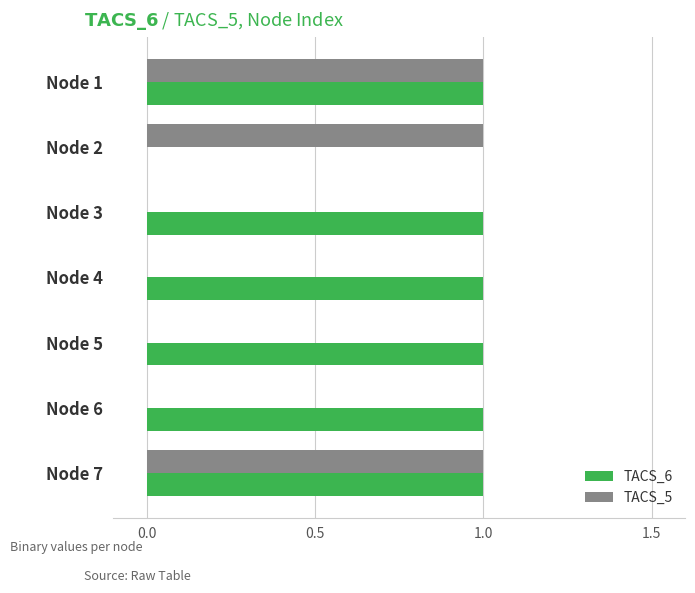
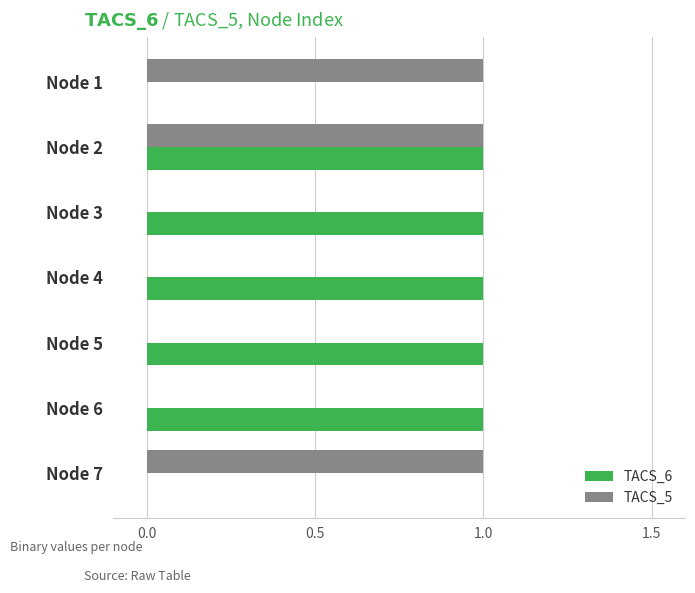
TACS_6, Node 1: 1 -> 0
TACS_6, Node 2: 0 -> 1
TACS_6, Node 7: 1 -> 0
